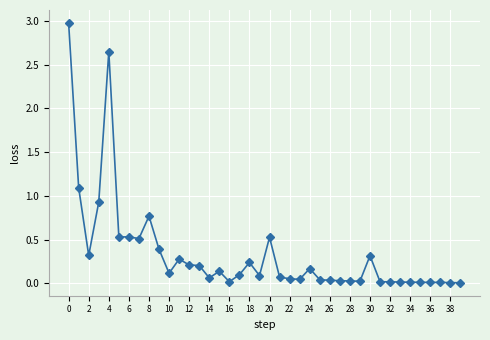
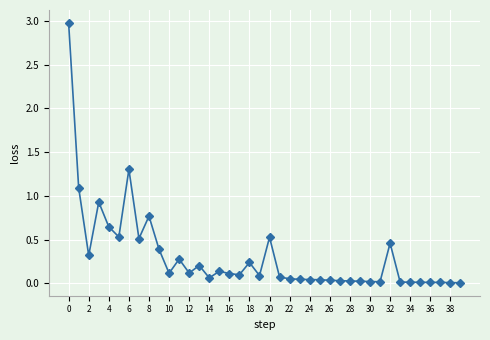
4: 2.6 -> 0.6
6: 0.5 -> 1.3
12: 0.2 -> 0.1
16: 0.0 -> 0.1
24: 0.2 -> 0.0
30: 0.3 -> 0.0
32: 0.0 -> 0.5
